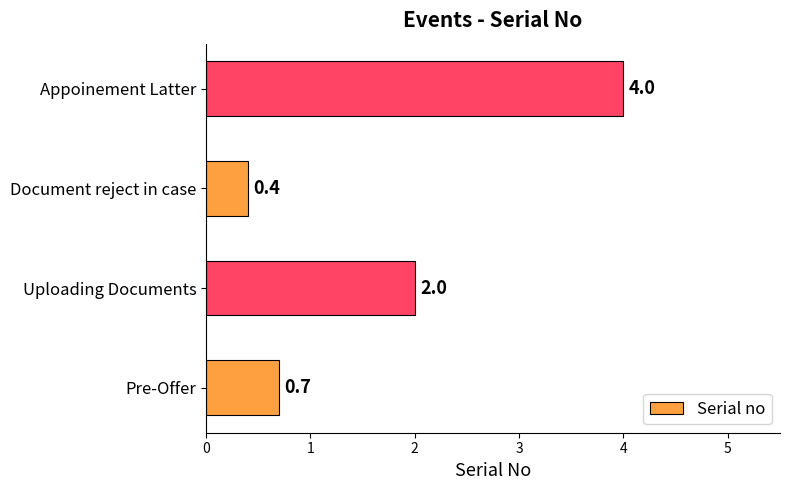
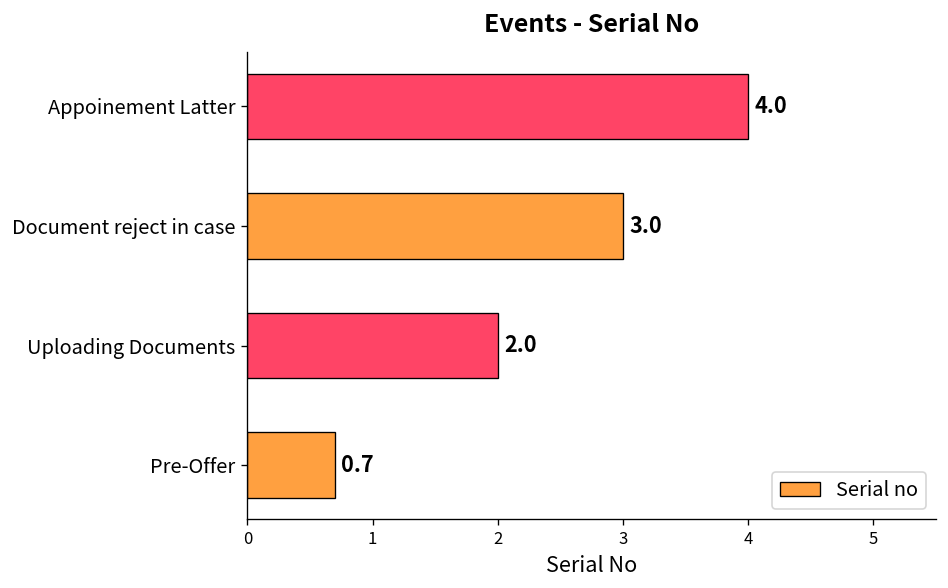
Document reject in case: 0.4 -> 3.0
